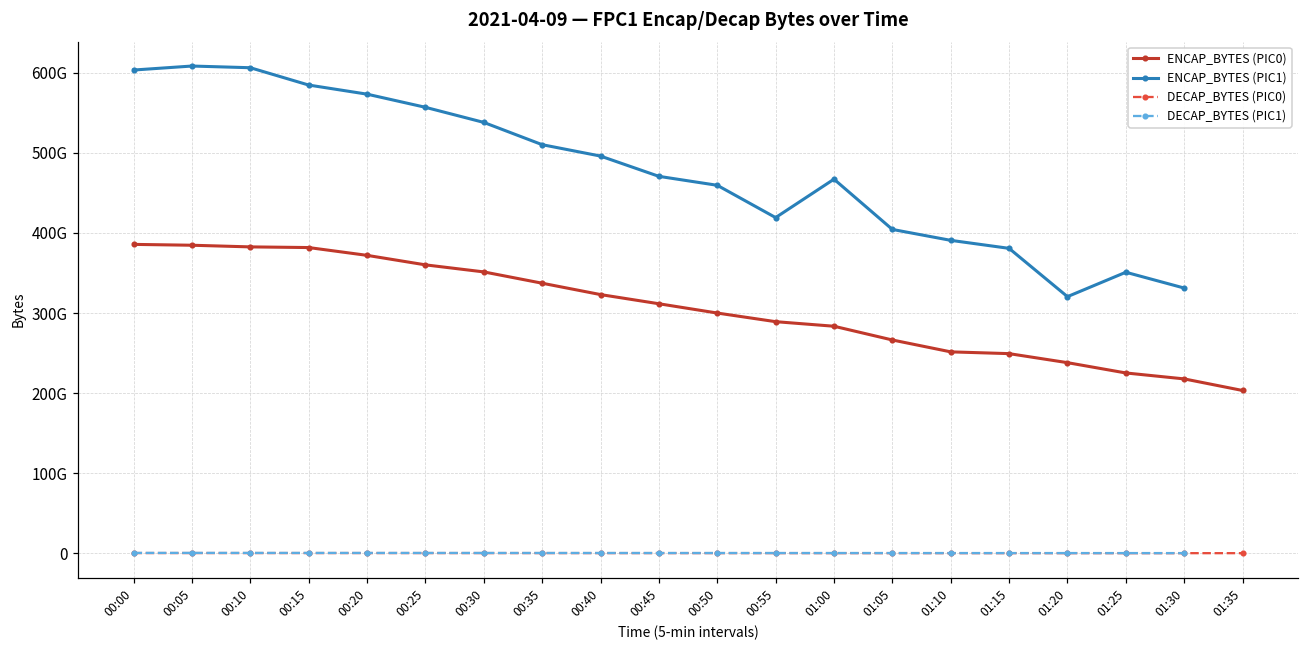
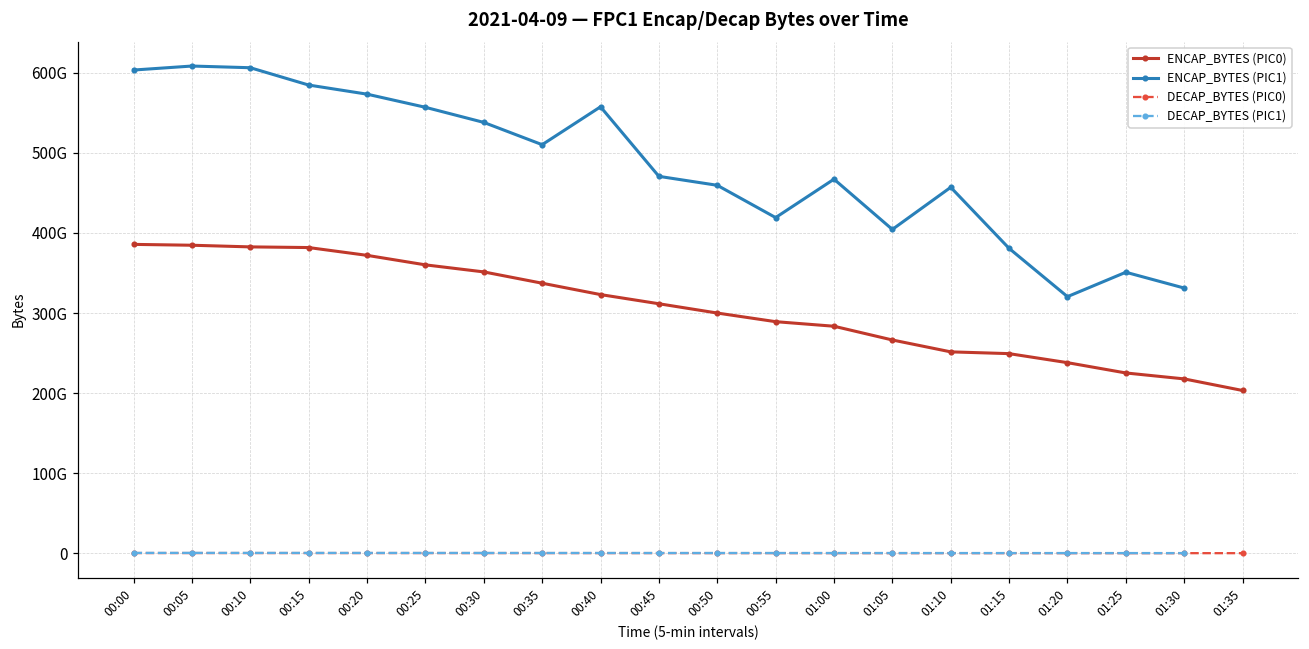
ENCAP_BYTES (PIC1), 00:40: 500000000000 -> 560000000000
ENCAP_BYTES (PIC1), 01:10: 390000000000 -> 460000000000
